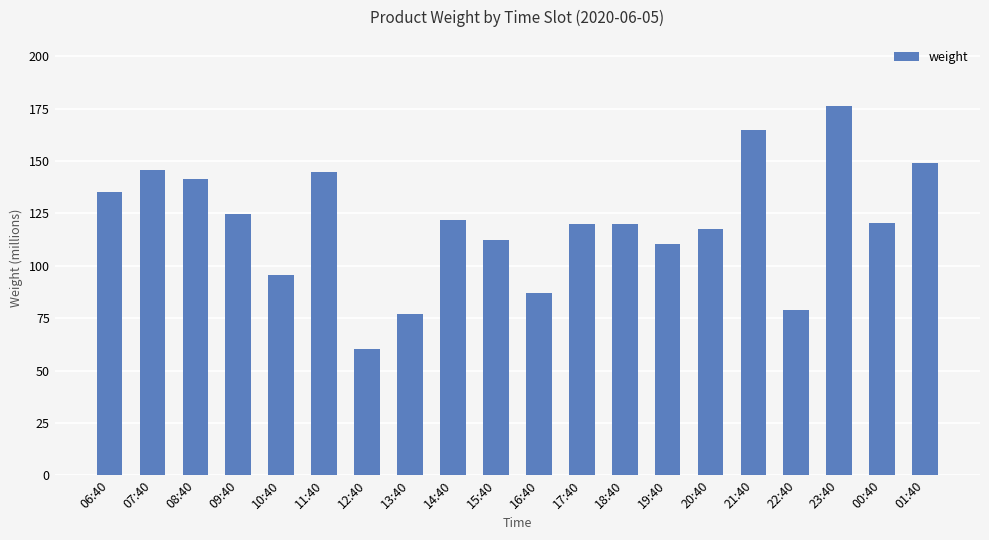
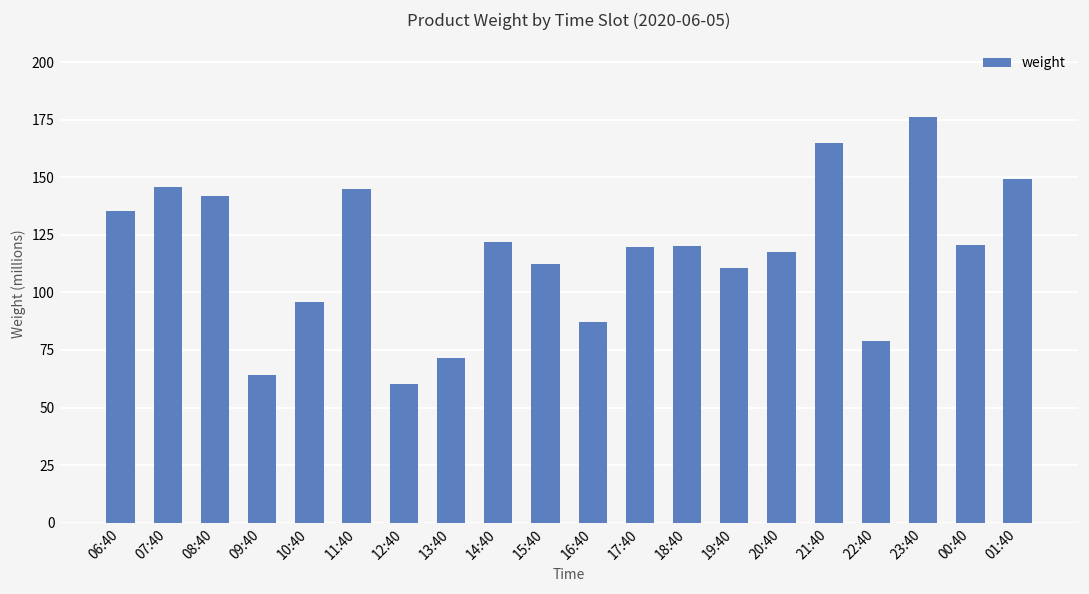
09:40: 125 -> 64
13:40: 77 -> 71
